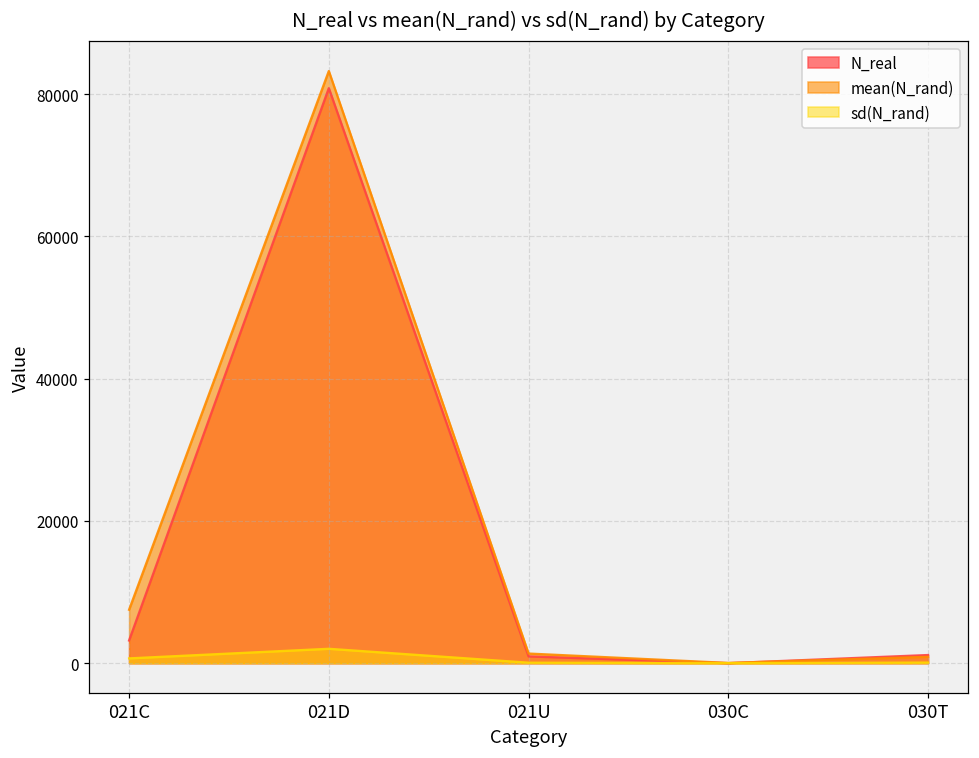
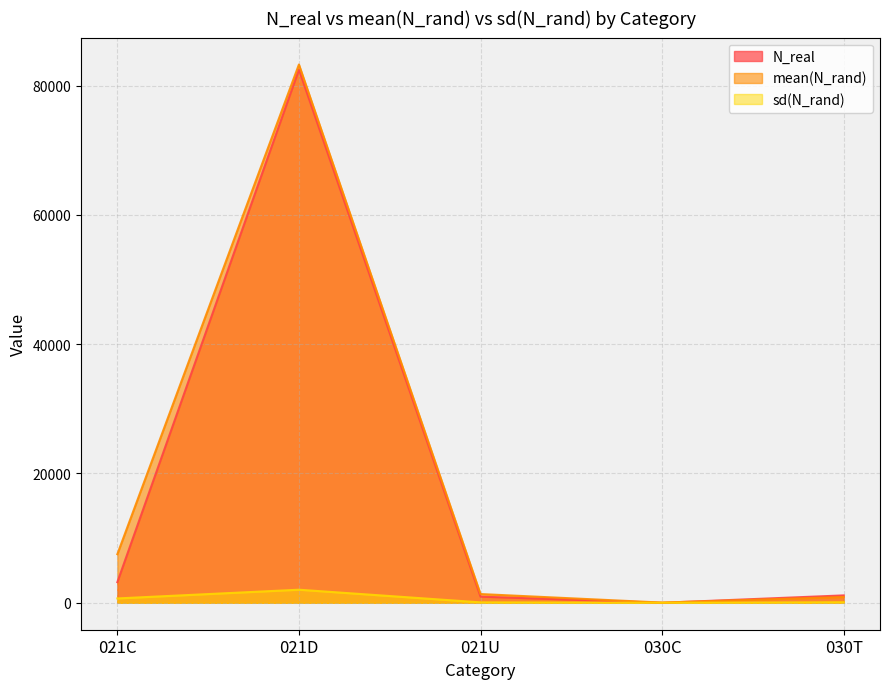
N_real, 021D: 81000 -> 82000
